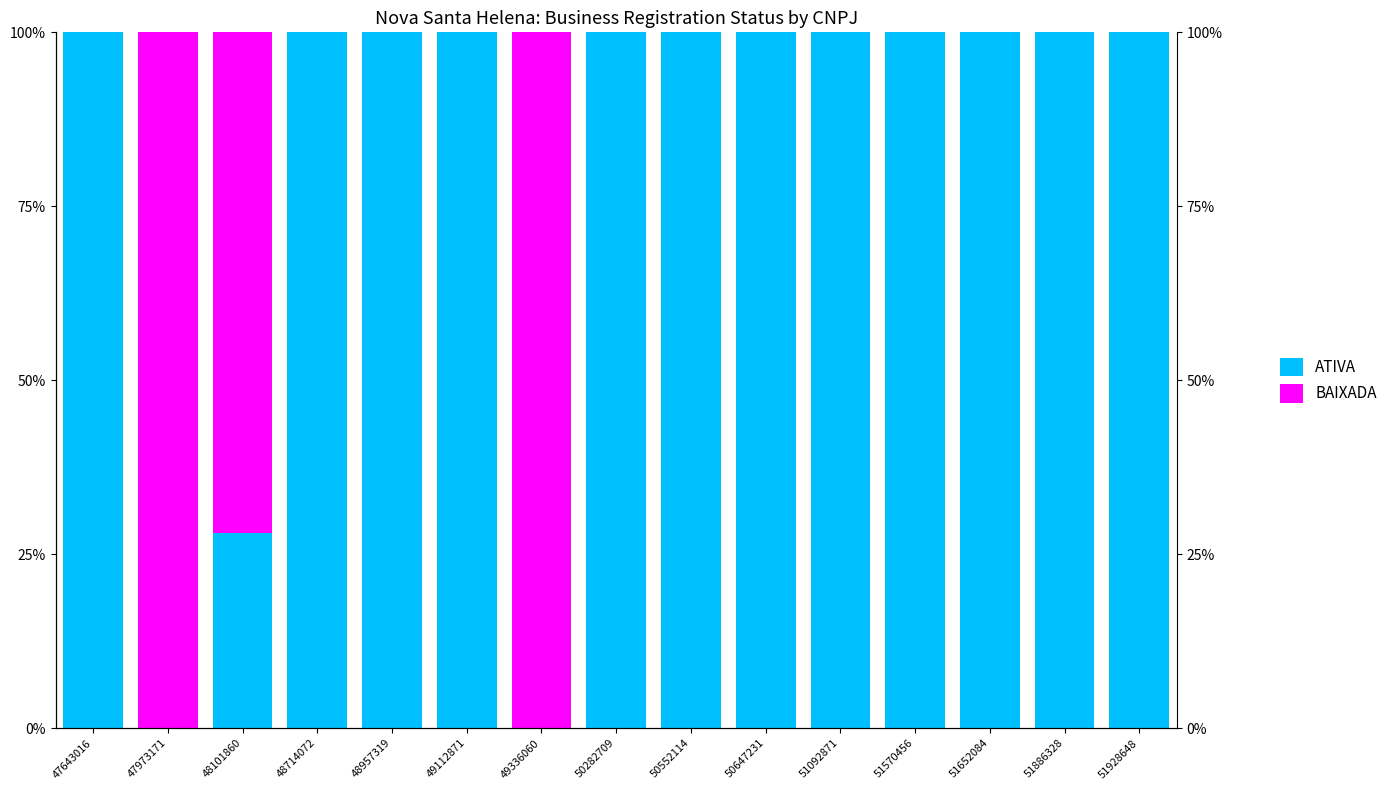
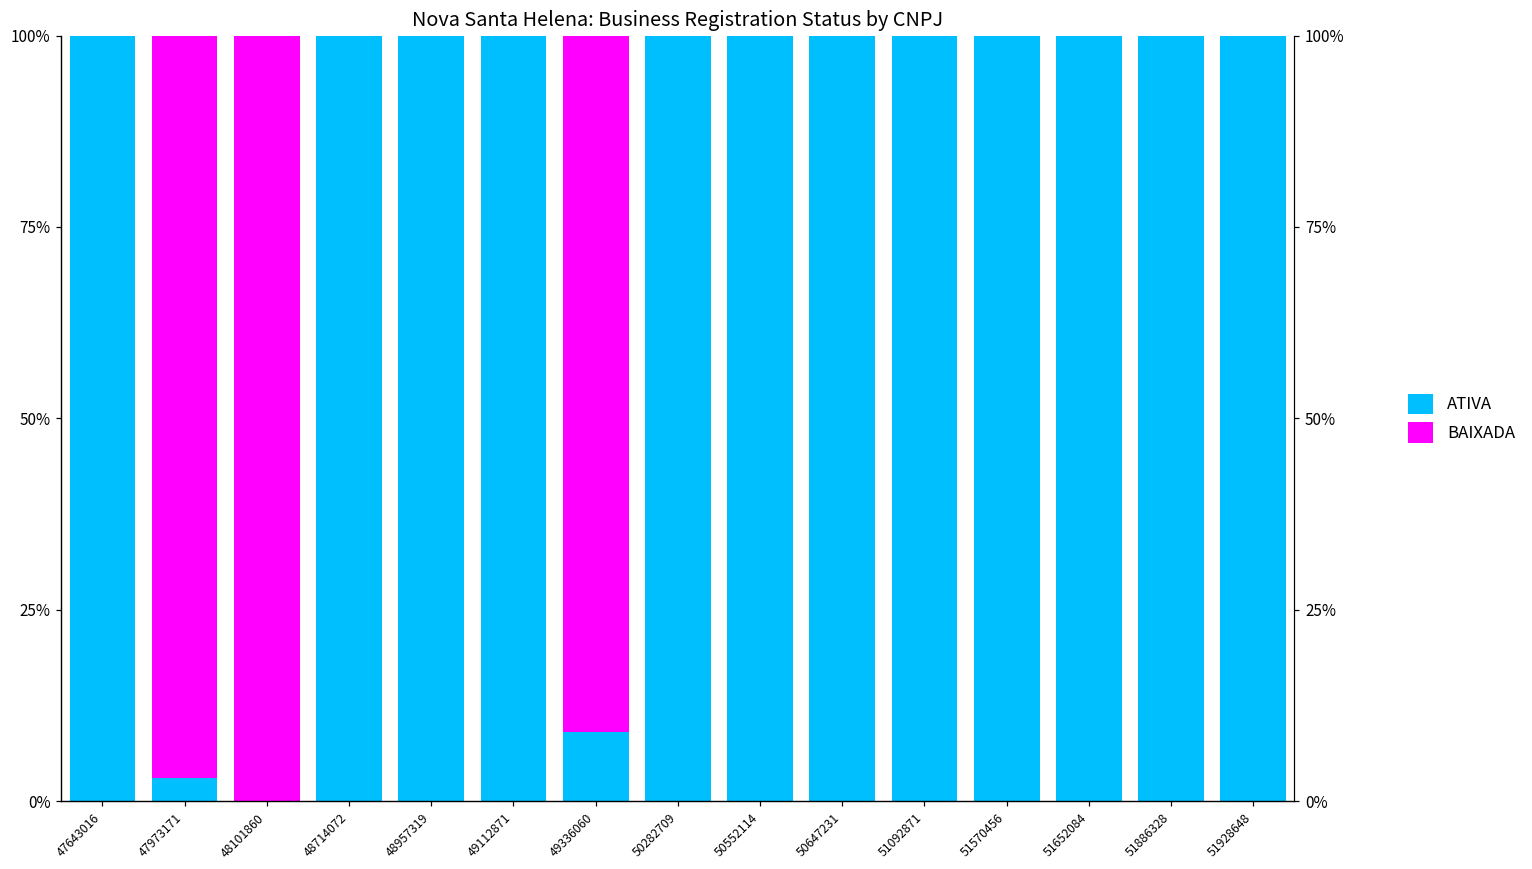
ATIVA, 47973171: 0% -> 3%
ATIVA, 48101860: 28% -> 0%
ATIVA, 49336060: 0% -> 9%
